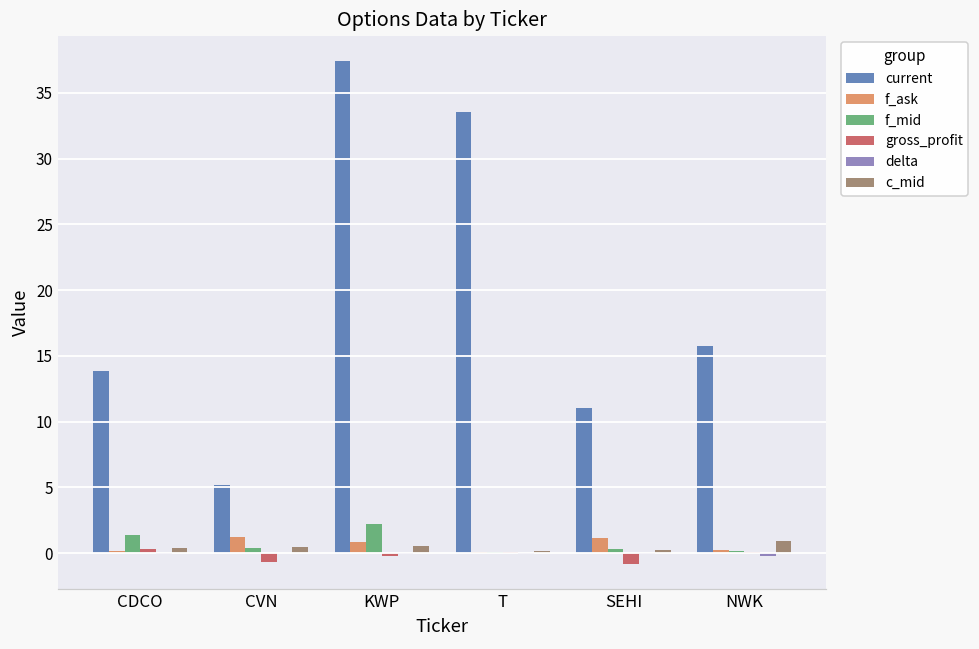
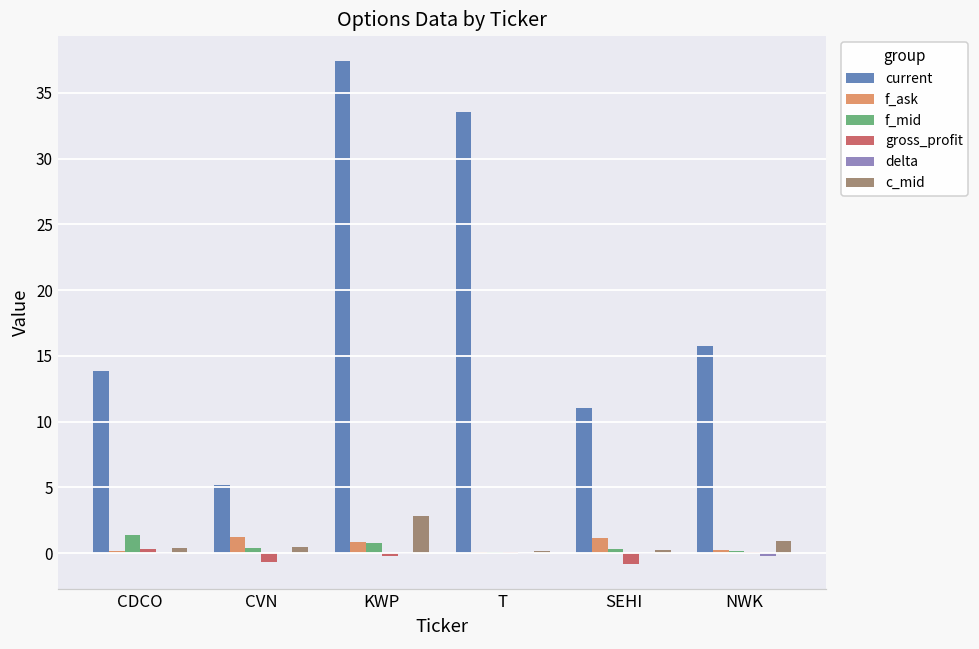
f_mid, KWP: 2.2 -> 0.8
c_mid, KWP: 0.5 -> 2.8
